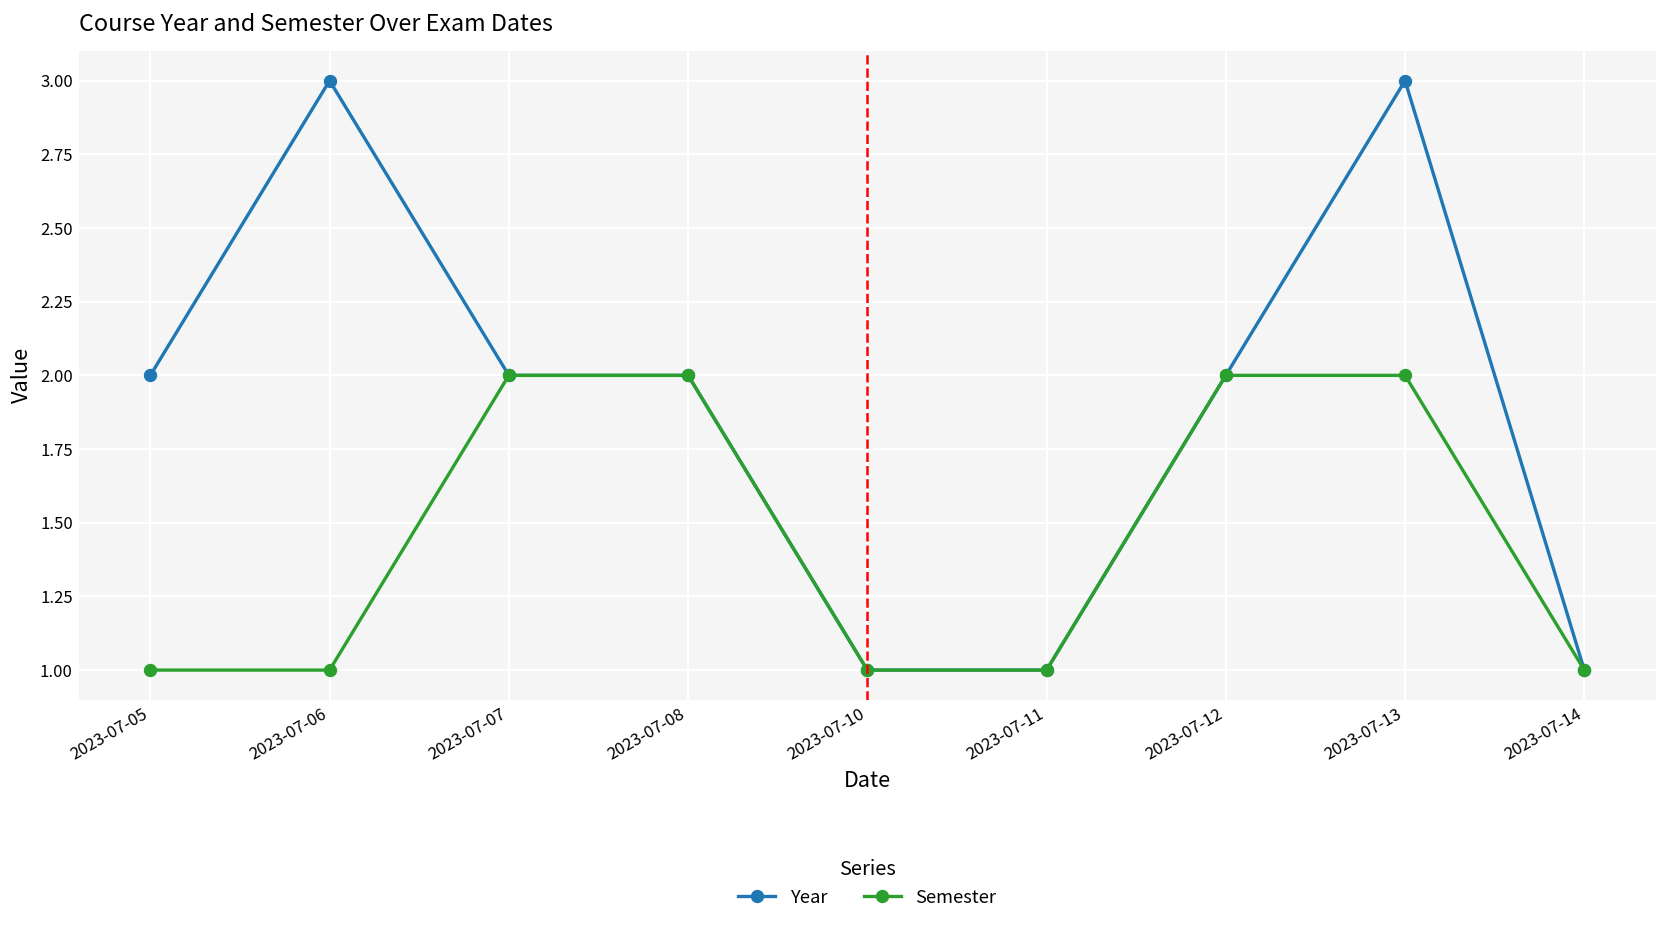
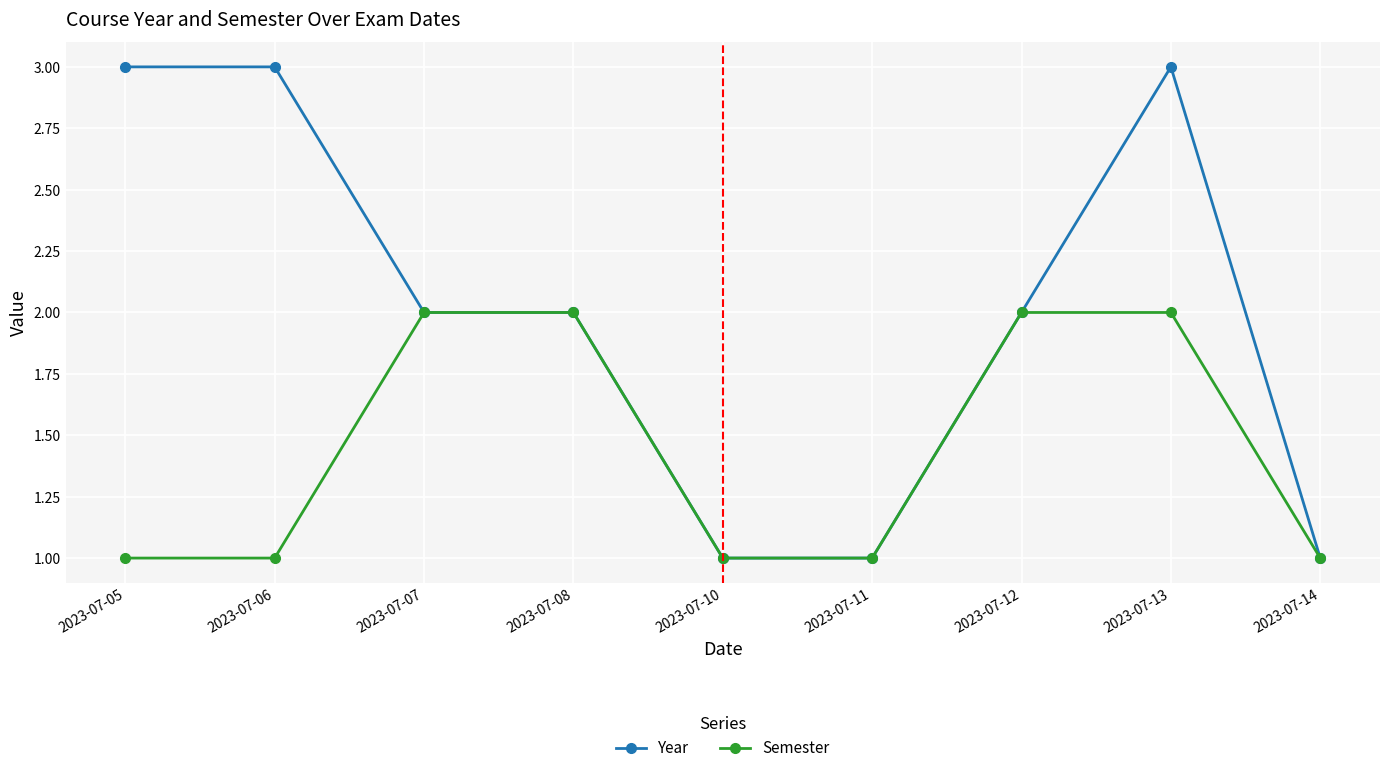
Year, 2023-07-05: 2 -> 3
